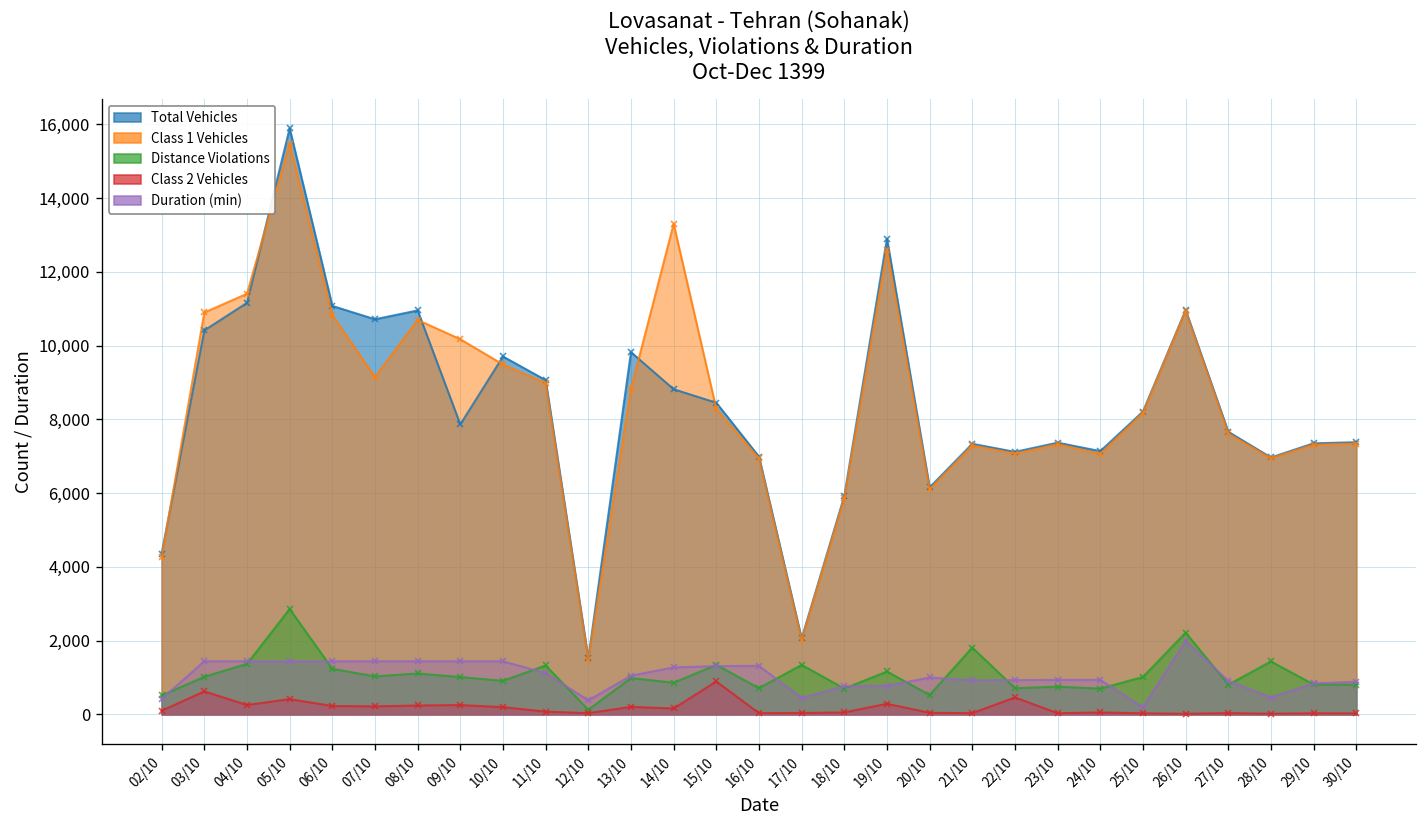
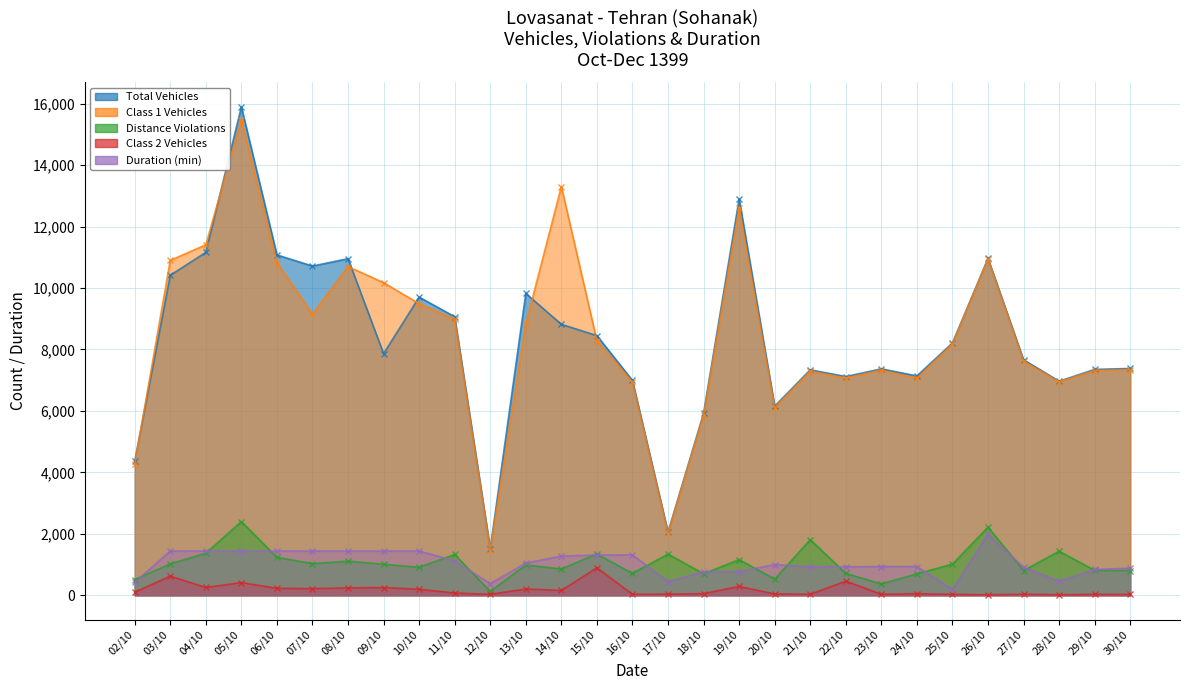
Distance Violations, 05/10: 2,900 -> 2,400
Distance Violations, 23/10: 800 -> 400
